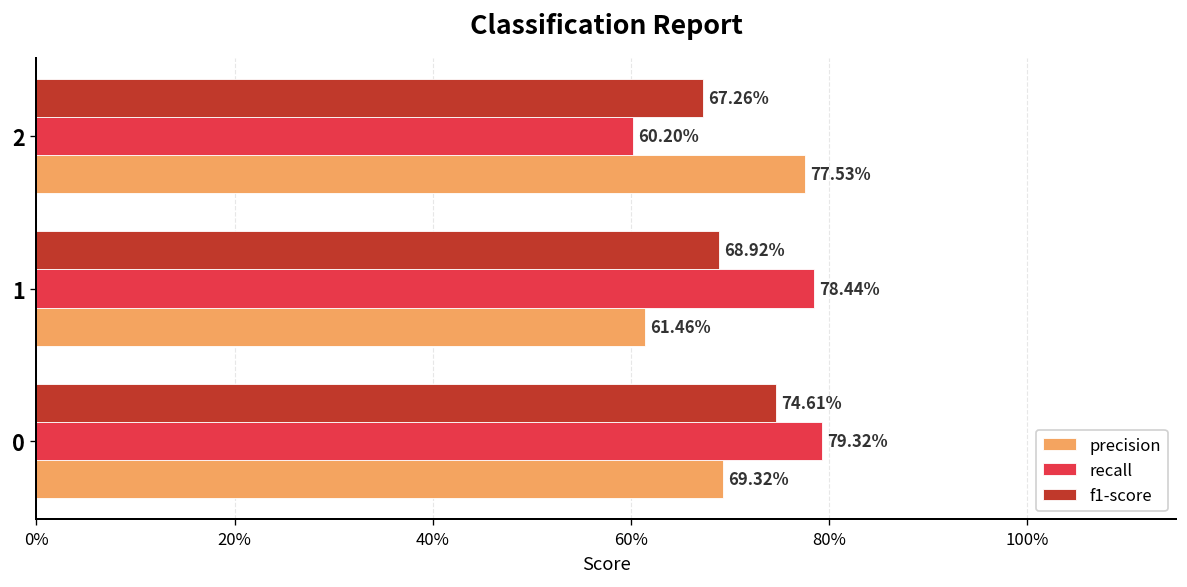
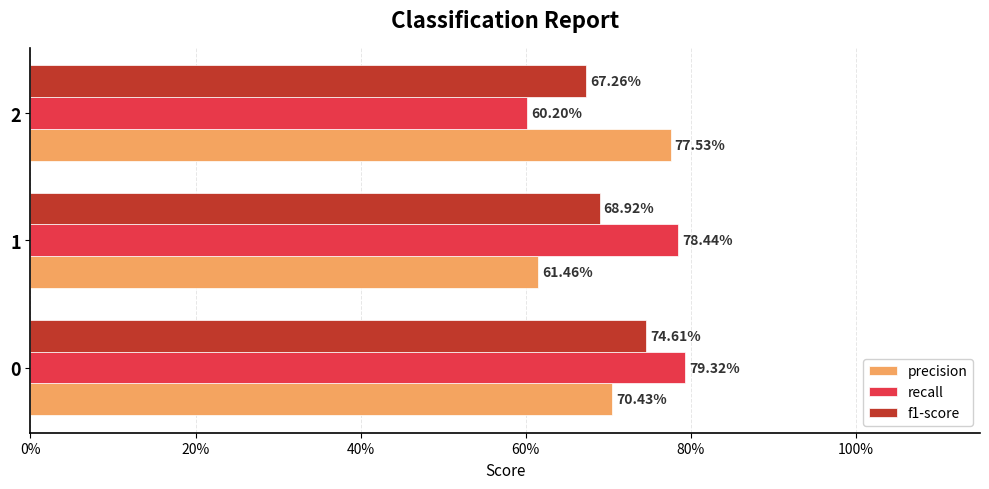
precision, 0: 69.32% -> 70.43%
